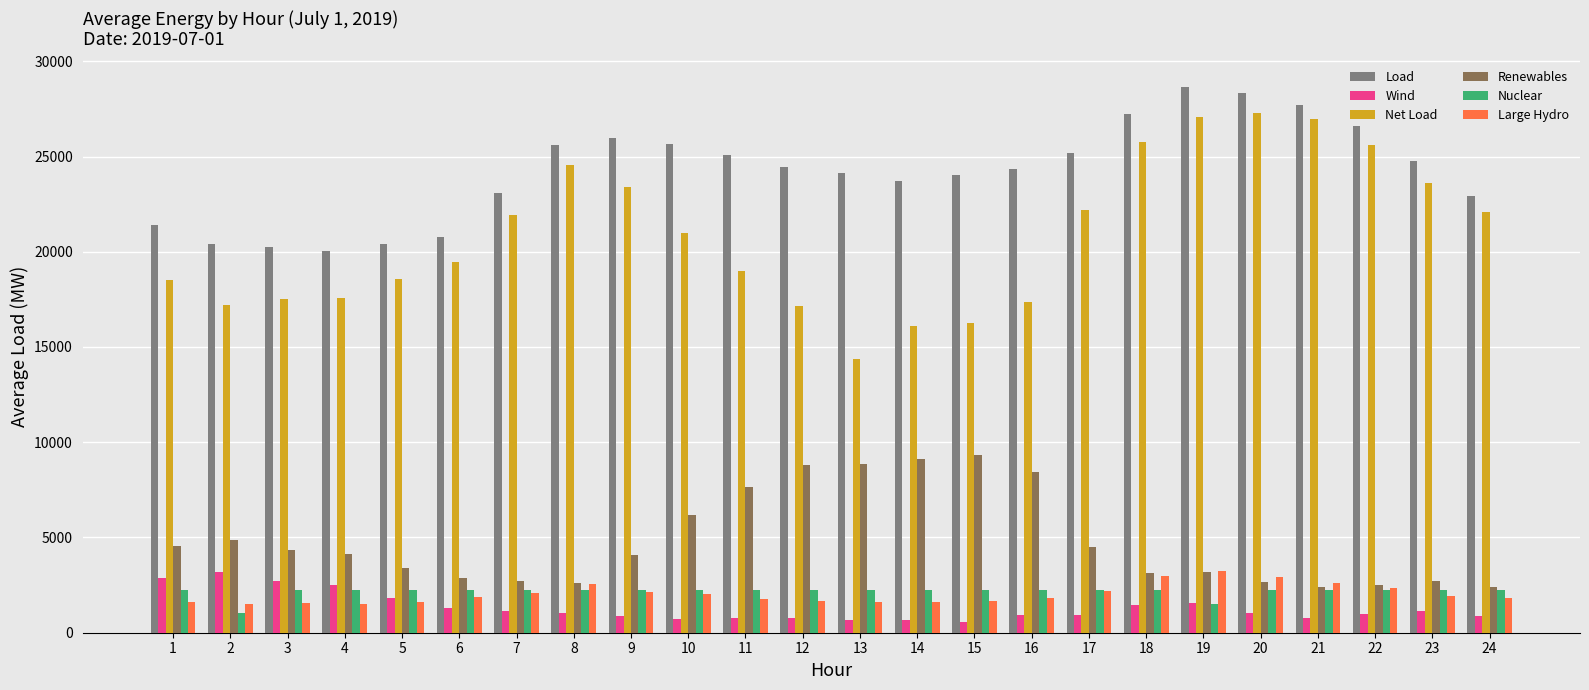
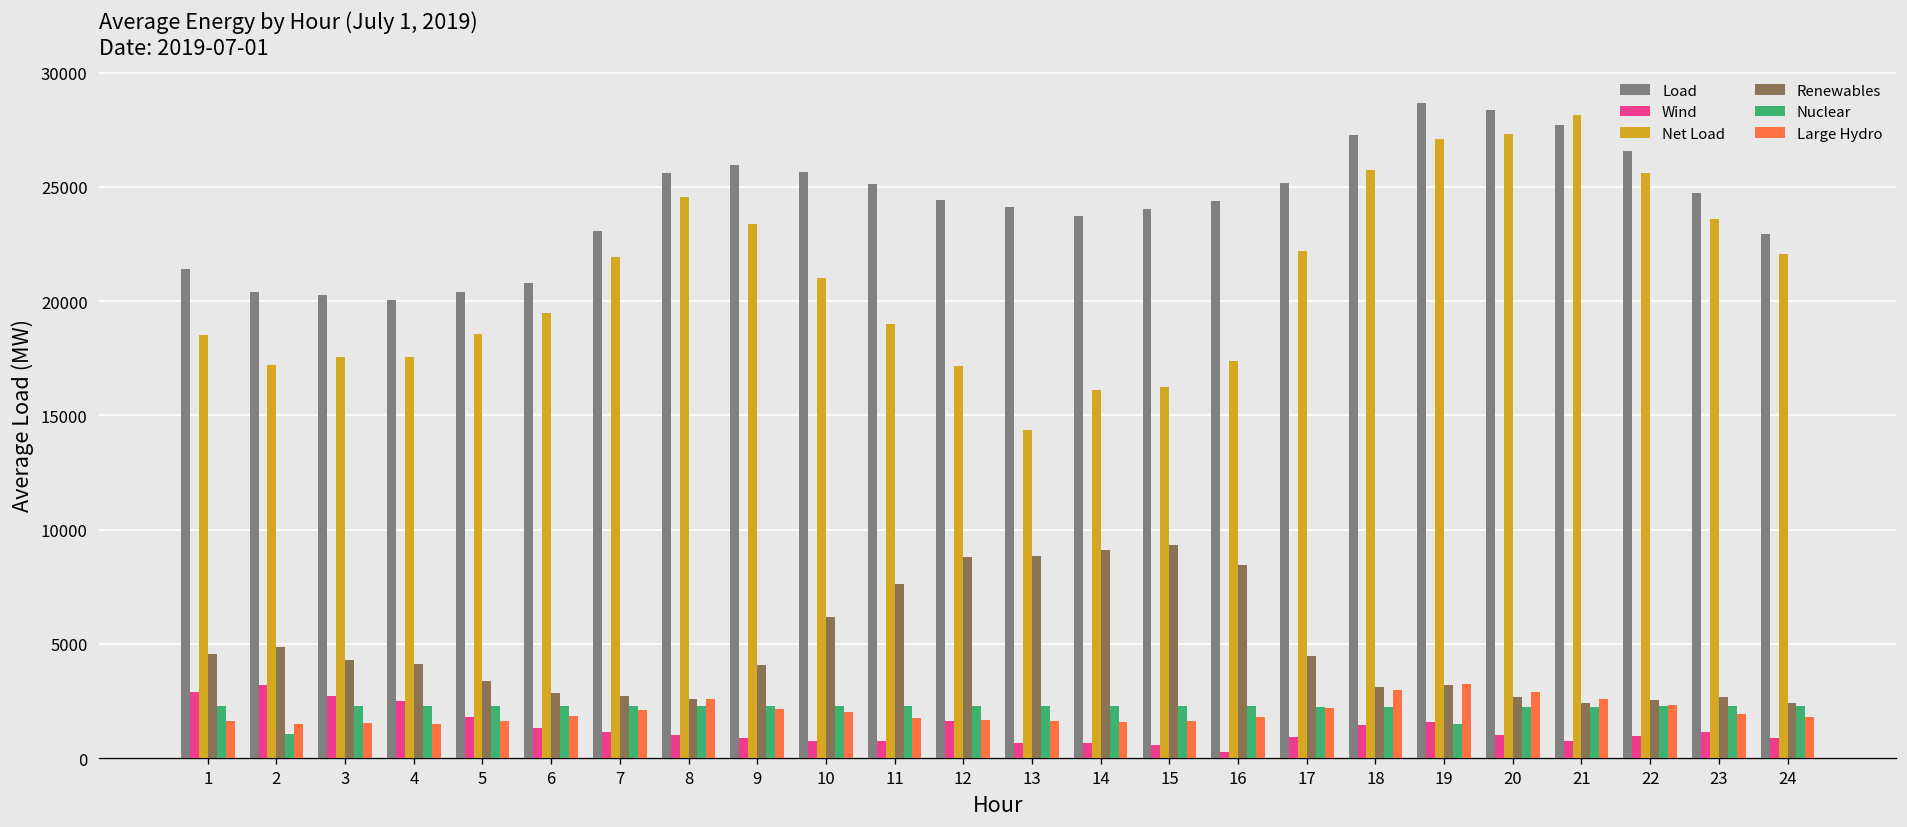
Wind, 12: 800 -> 1600
Wind, 16: 900 -> 300
Net Load, 21: 27000 -> 28100
